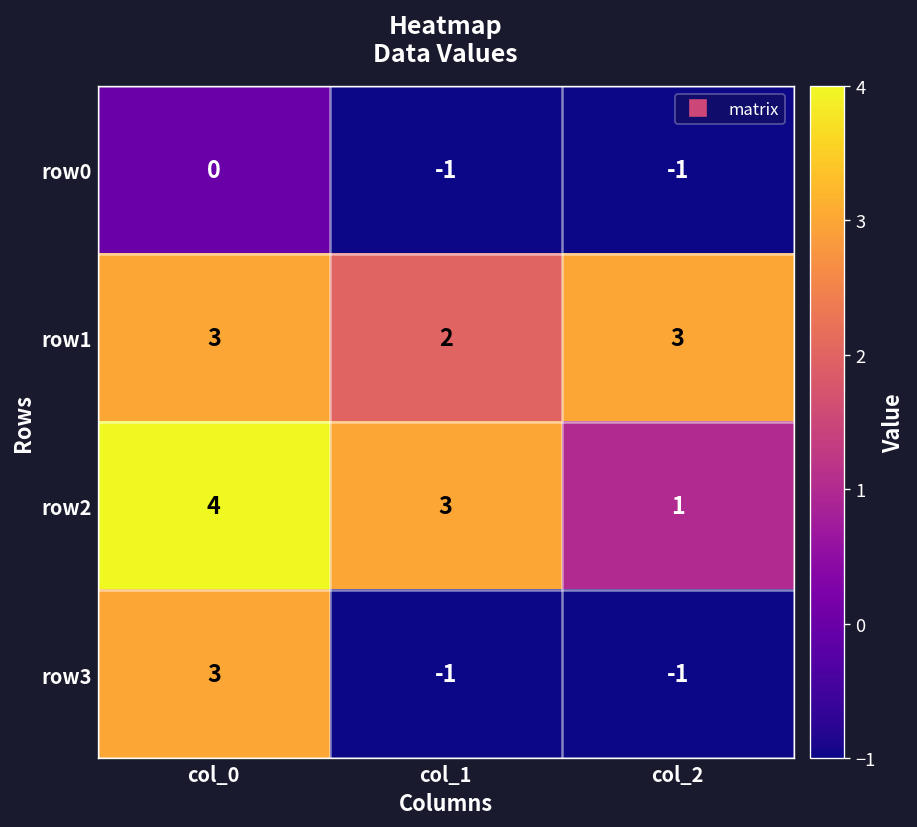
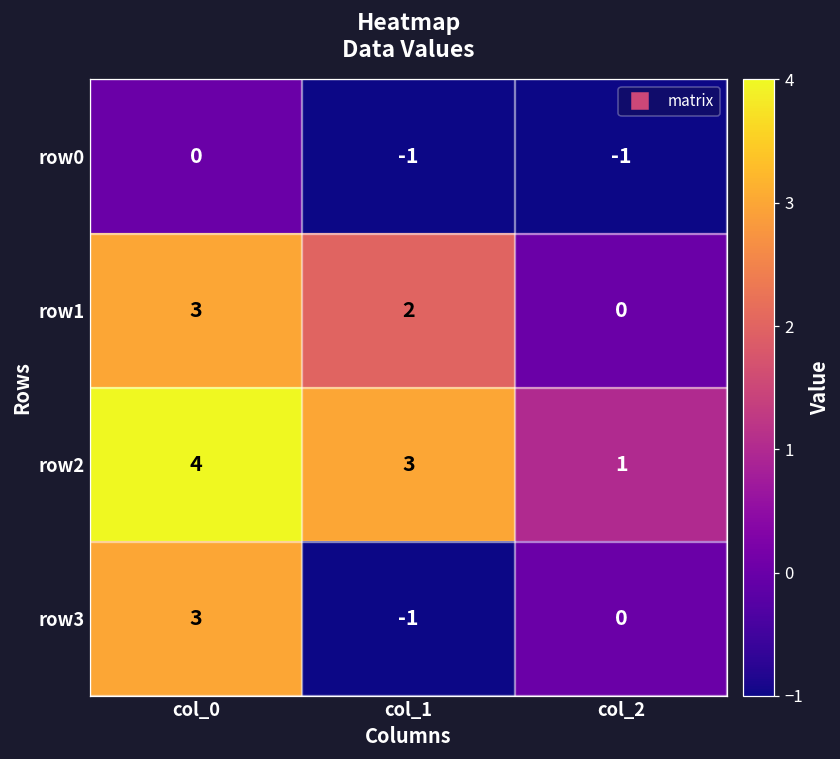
row1, col_2: 3 -> 0
row3, col_2: -1 -> 0
